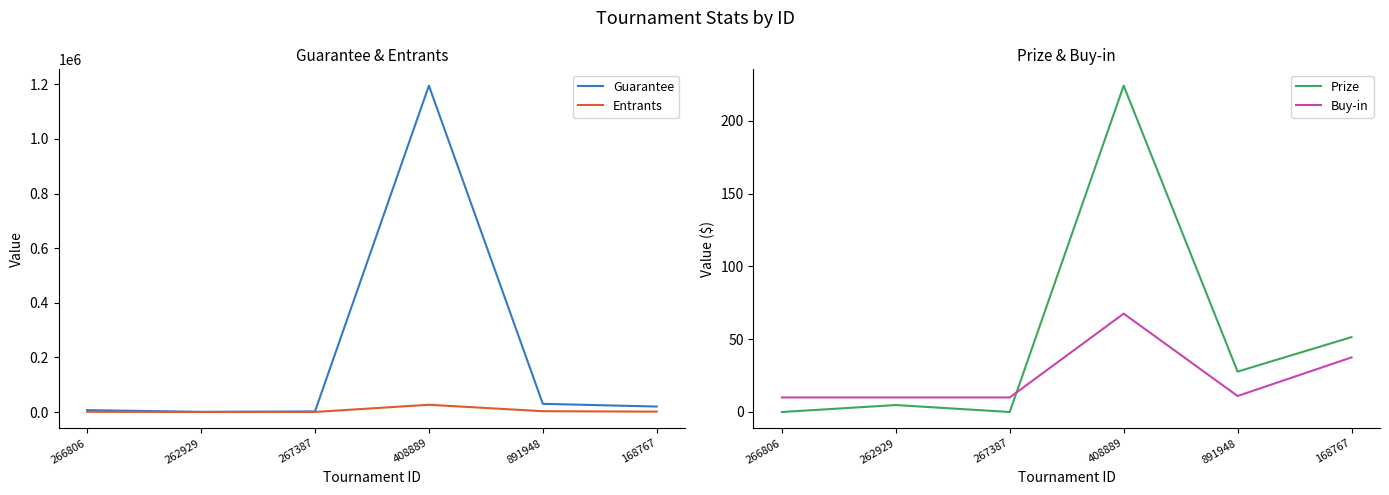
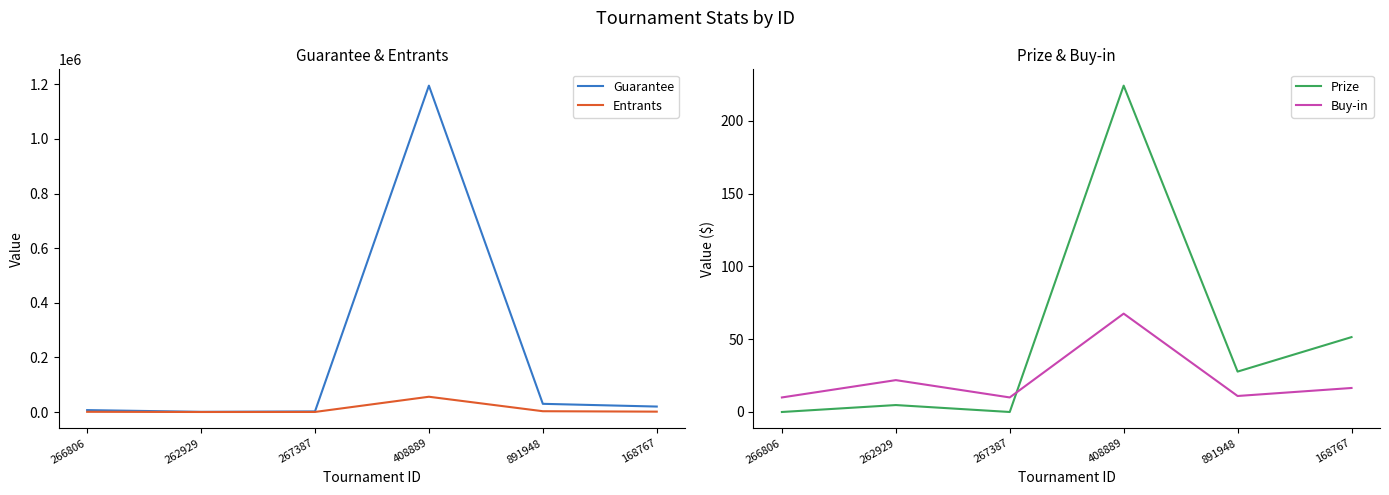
Guarantee & Entrants, Entrants, 408889: 30000 -> 60000
Prize & Buy-in, Buy-in, 262929: 10 -> 22
Prize & Buy-in, Buy-in, 168767: 38 -> 17
